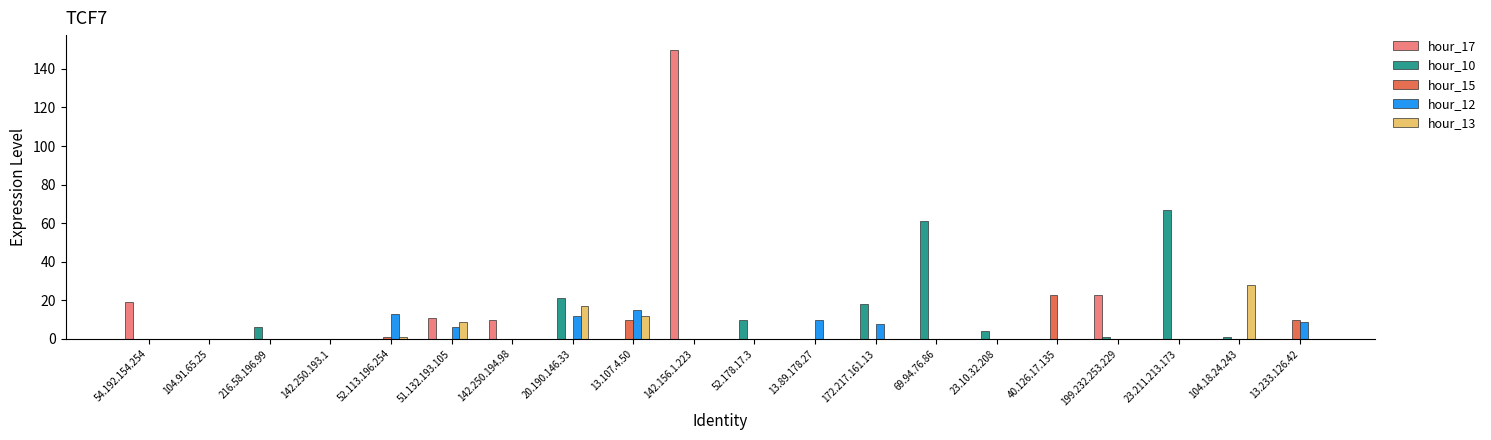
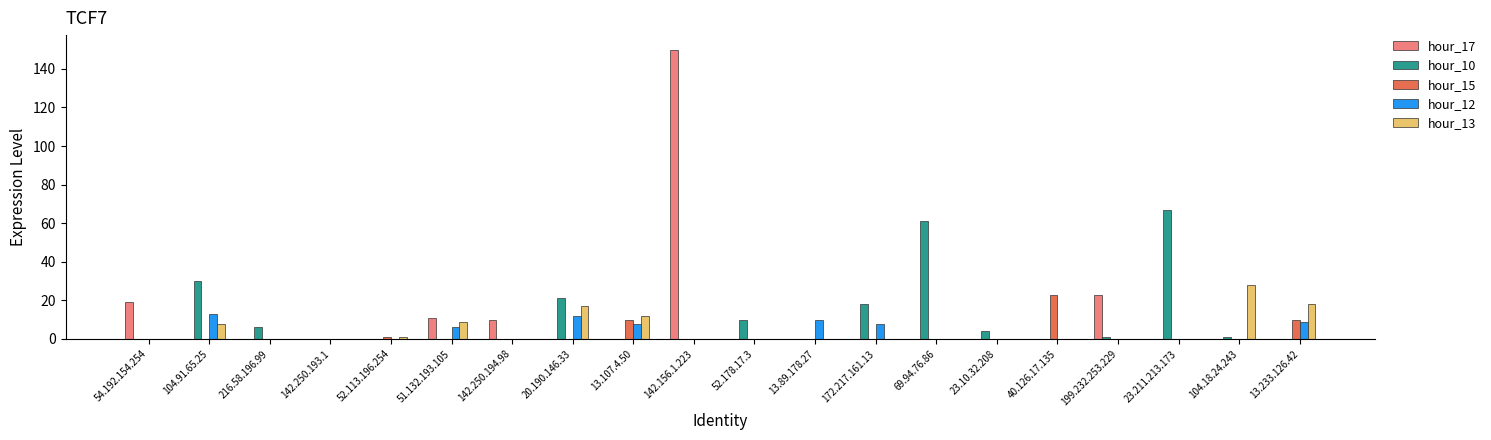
hour_10, 104.91.65.25: 0 -> 30
hour_12, 104.91.65.25: 0 -> 13
hour_13, 104.91.65.25: 0 -> 8
hour_12, 52.113.196.254: 13 -> 0
hour_12, 13.107.4.50: 15 -> 8
hour_13, 13.233.126.42: 0 -> 18
